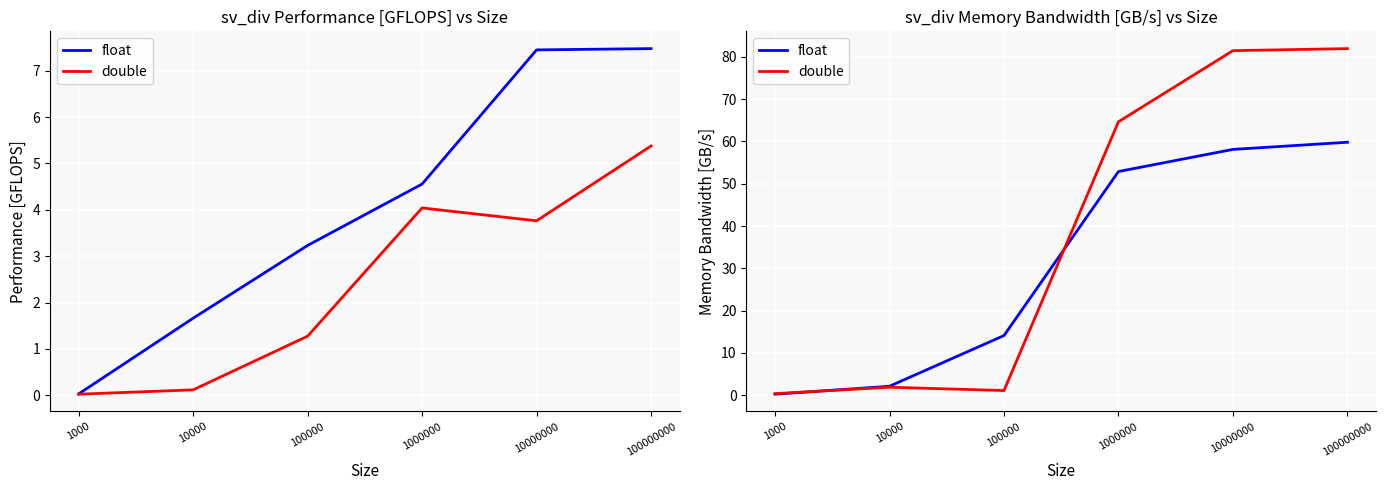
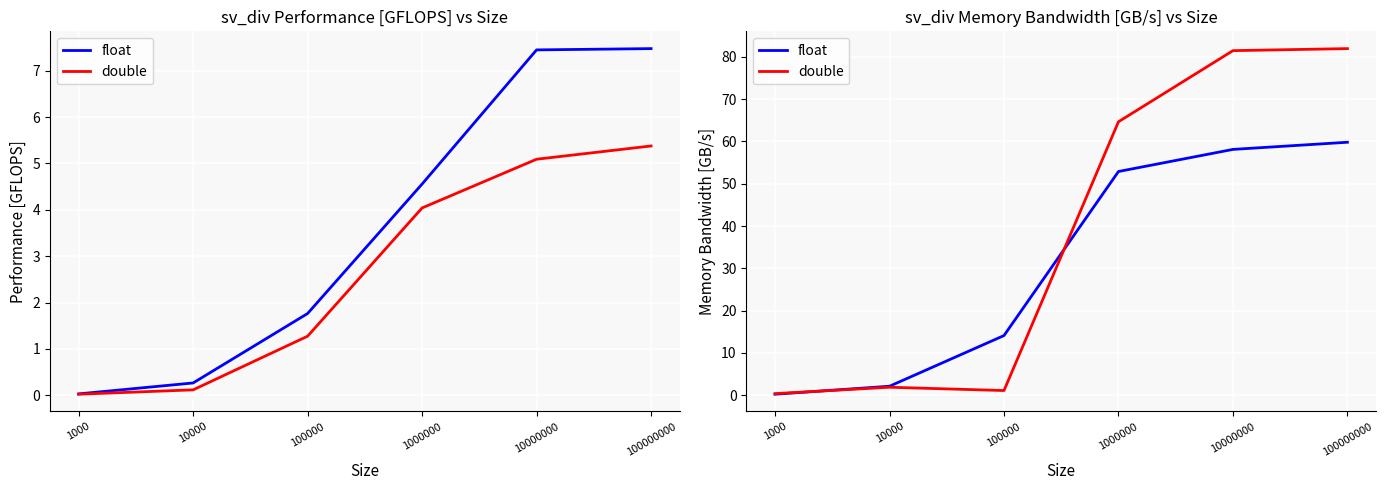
sv_div Performance [GFLOPS] vs Size, float, 10000: 1.7 -> 0.3
sv_div Performance [GFLOPS] vs Size, float, 100000: 3.2 -> 1.8
sv_div Performance [GFLOPS] vs Size, double, 10000000: 3.8 -> 5.1
